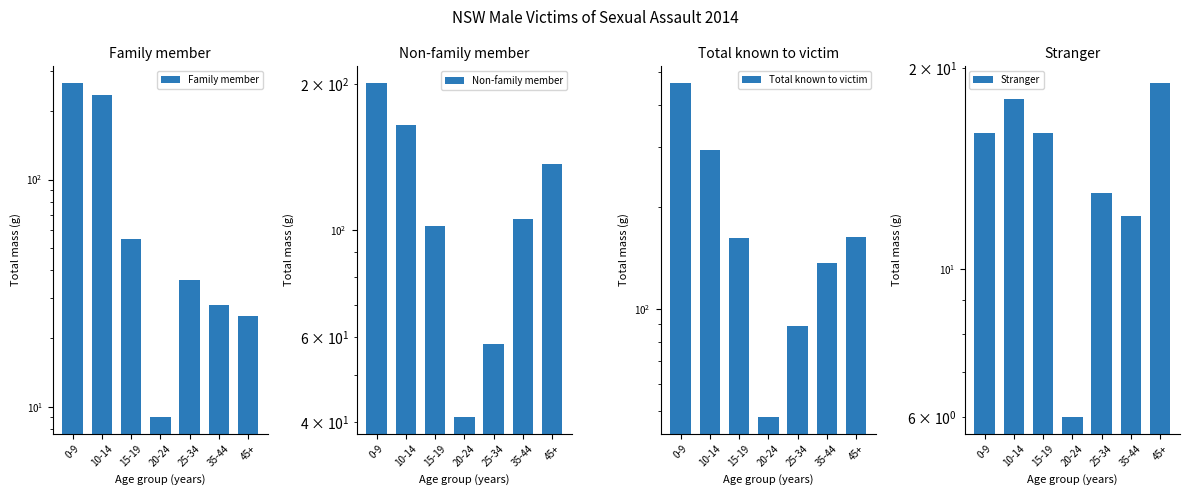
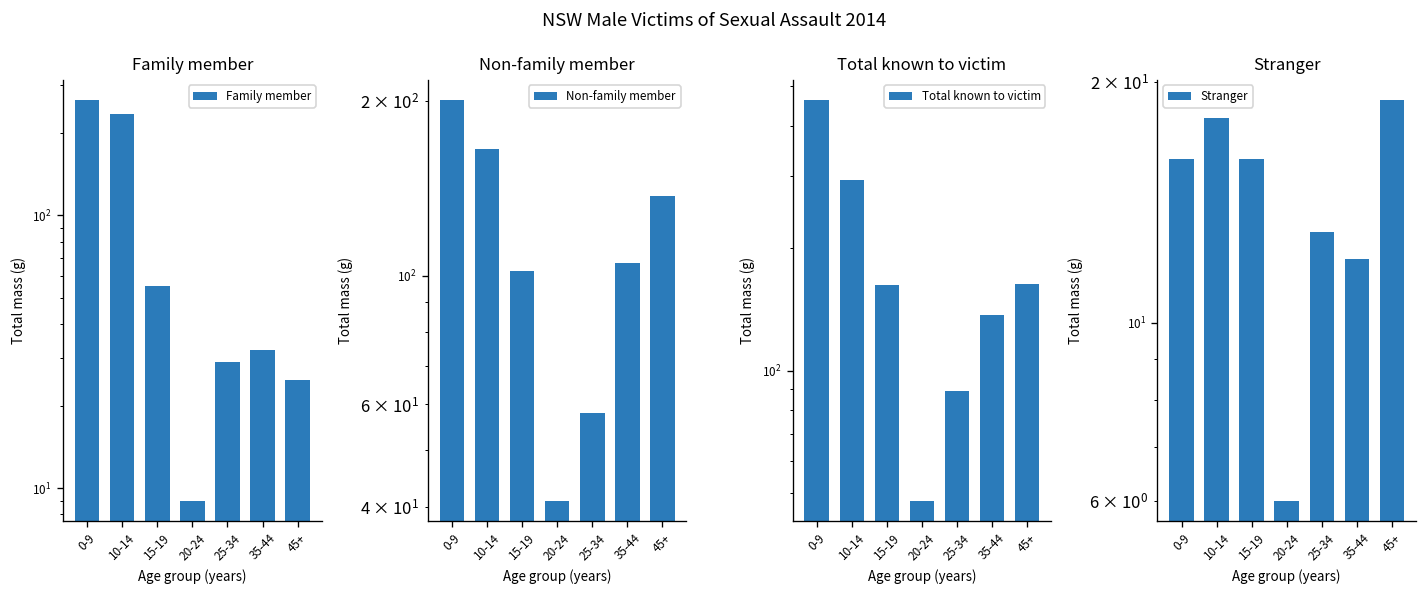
Family member, 25-34: 36 -> 29
Family member, 35-44: 28 -> 32
